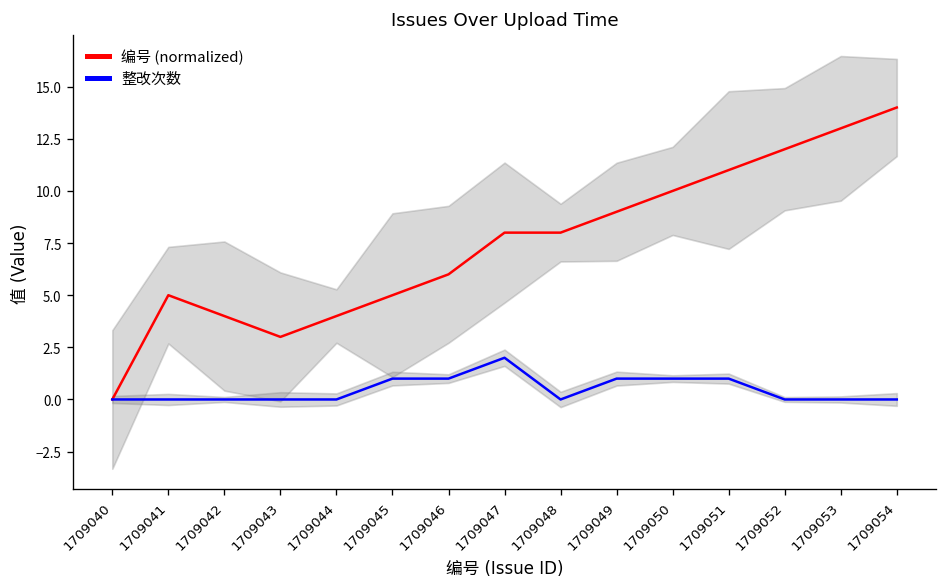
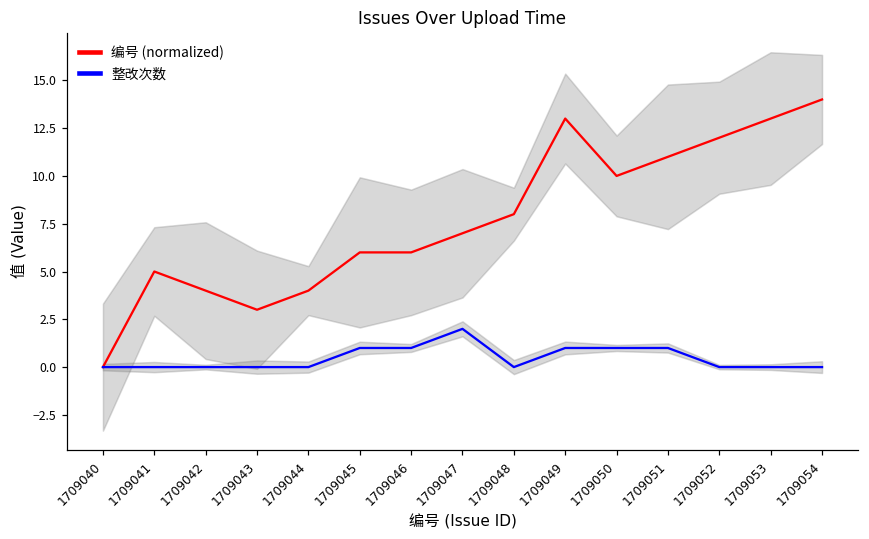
编号 (normalized), 1709045: 5.0 -> 6.0
编号 (normalized), 1709047: 8.0 -> 7.0
编号 (normalized), 1709049: 9.0 -> 13.0
